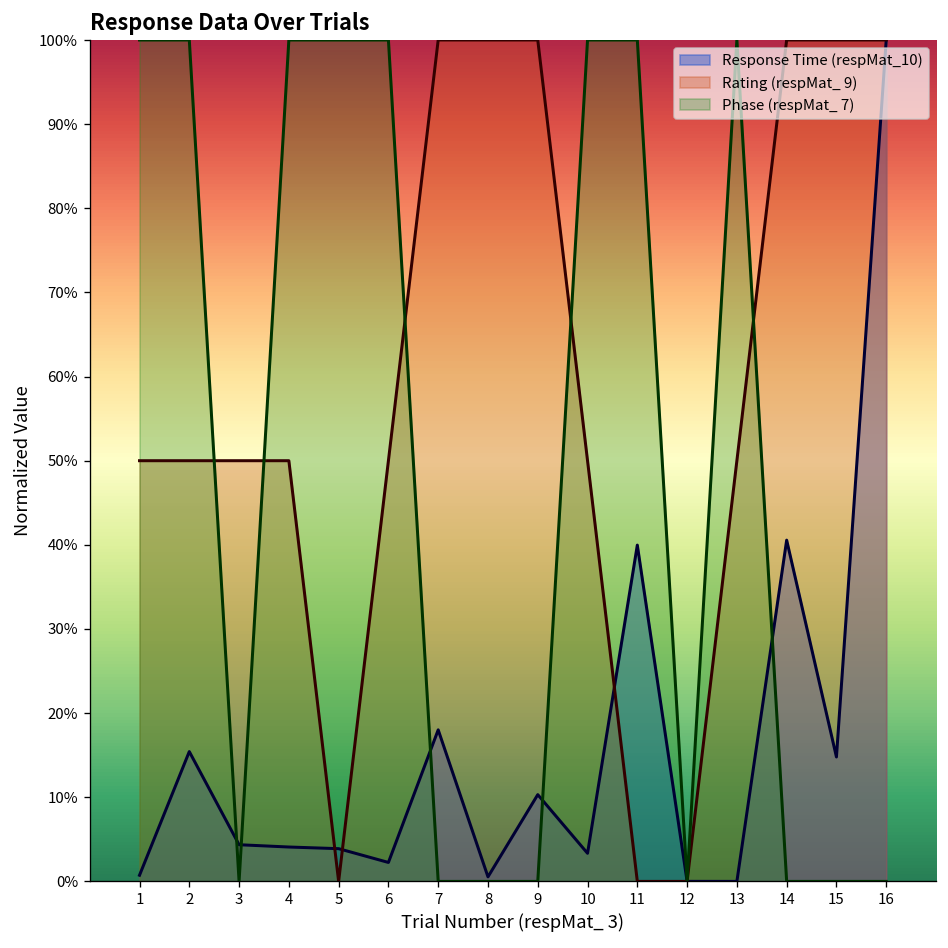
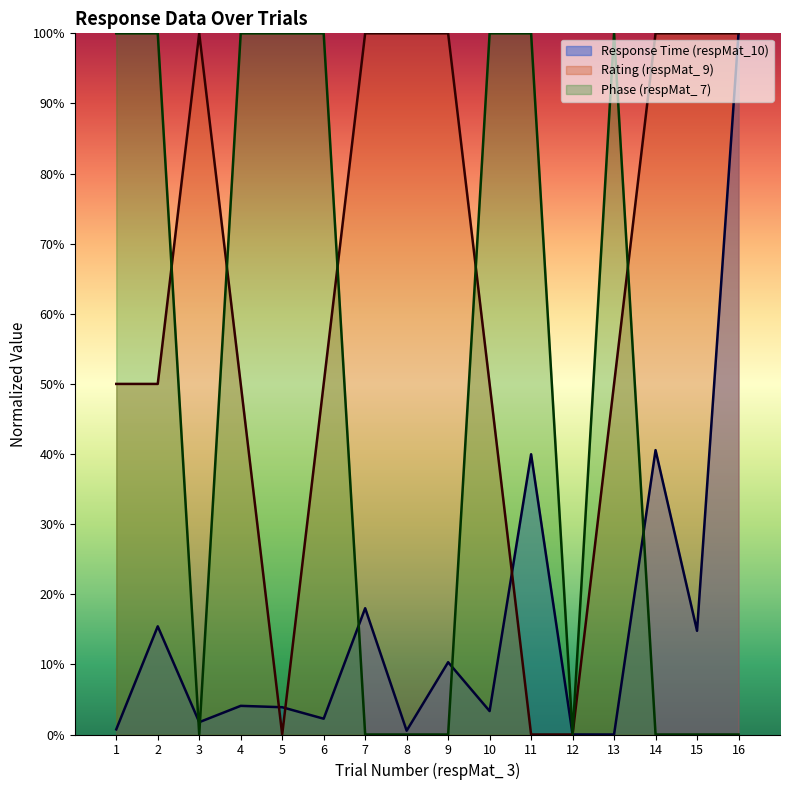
Response Time (respMat_10), 3: 4% -> 2%
Rating (respMat_ 9), 3: 50% -> 100%
